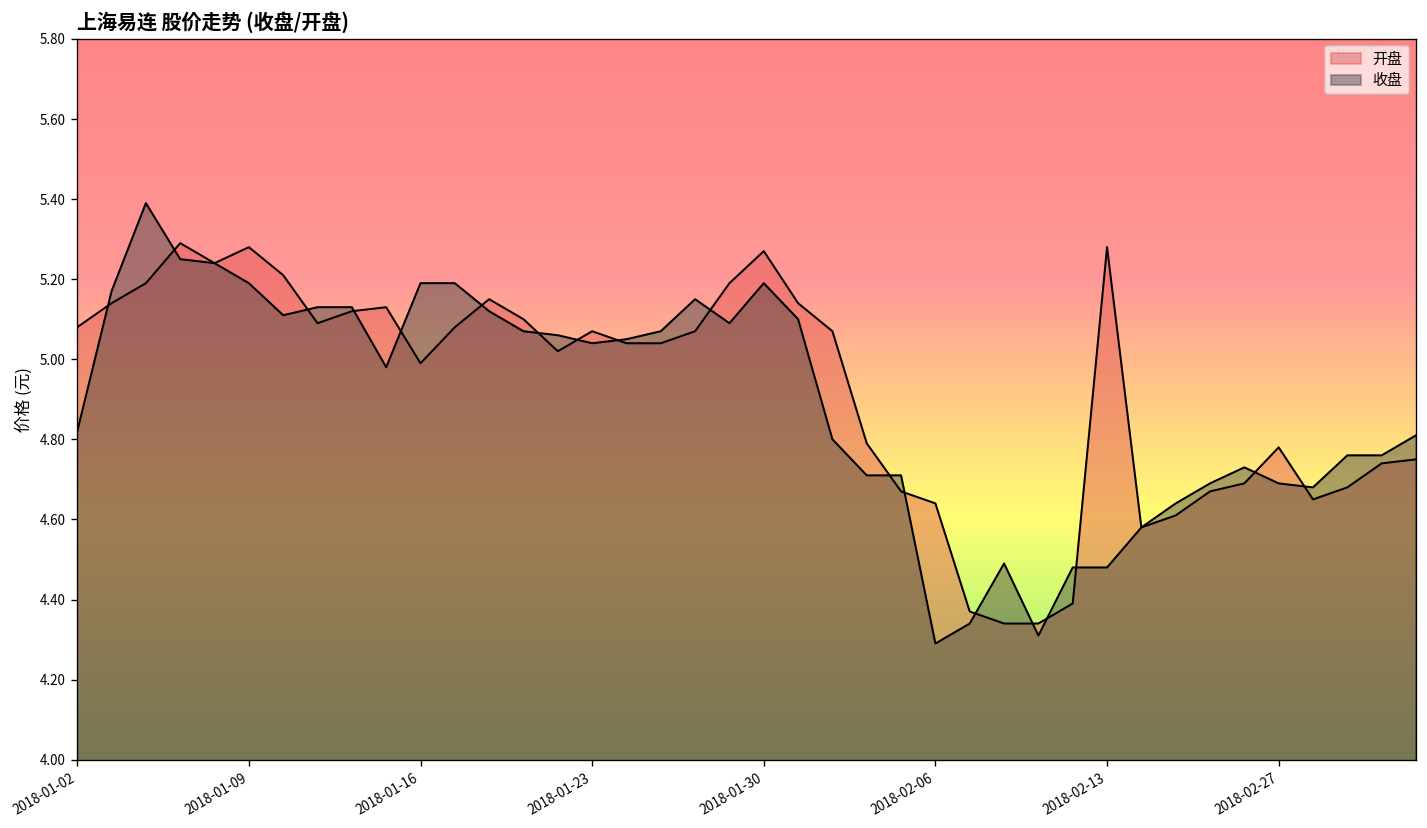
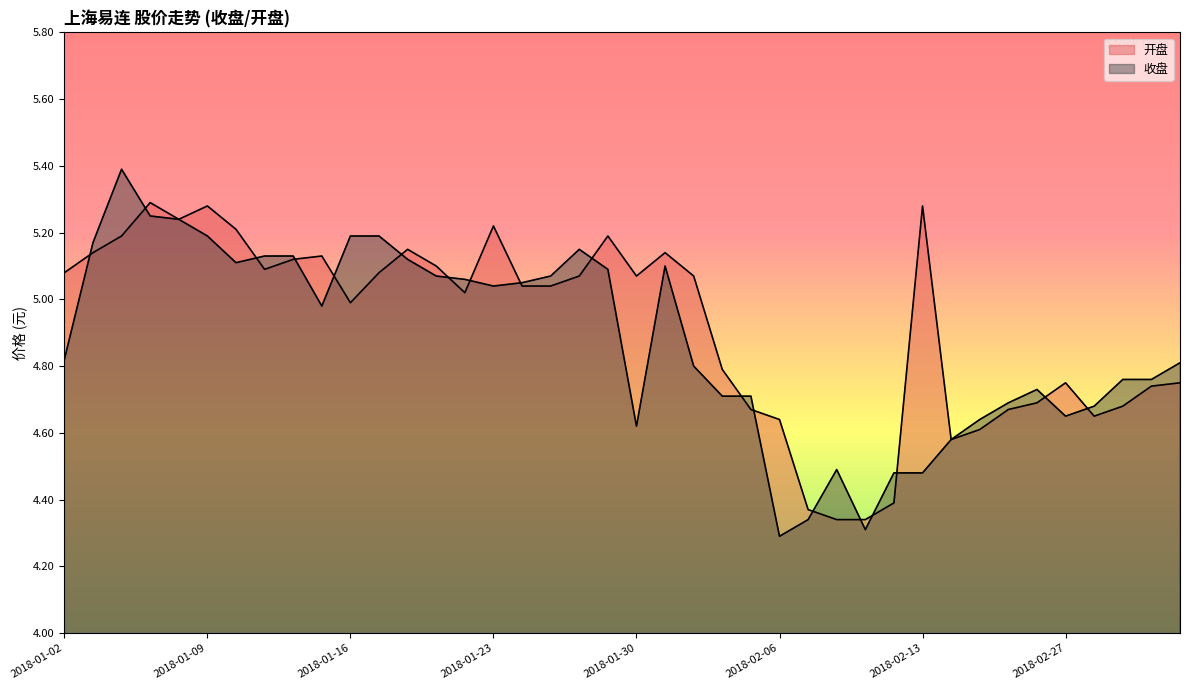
开盘, 2018-01-23: 5.07 -> 5.22
开盘, 2018-01-30: 5.27 -> 5.07
收盘, 2018-01-30: 5.19 -> 4.62
开盘, 2018-02-27: 4.78 -> 4.75
收盘, 2018-02-27: 4.69 -> 4.65
